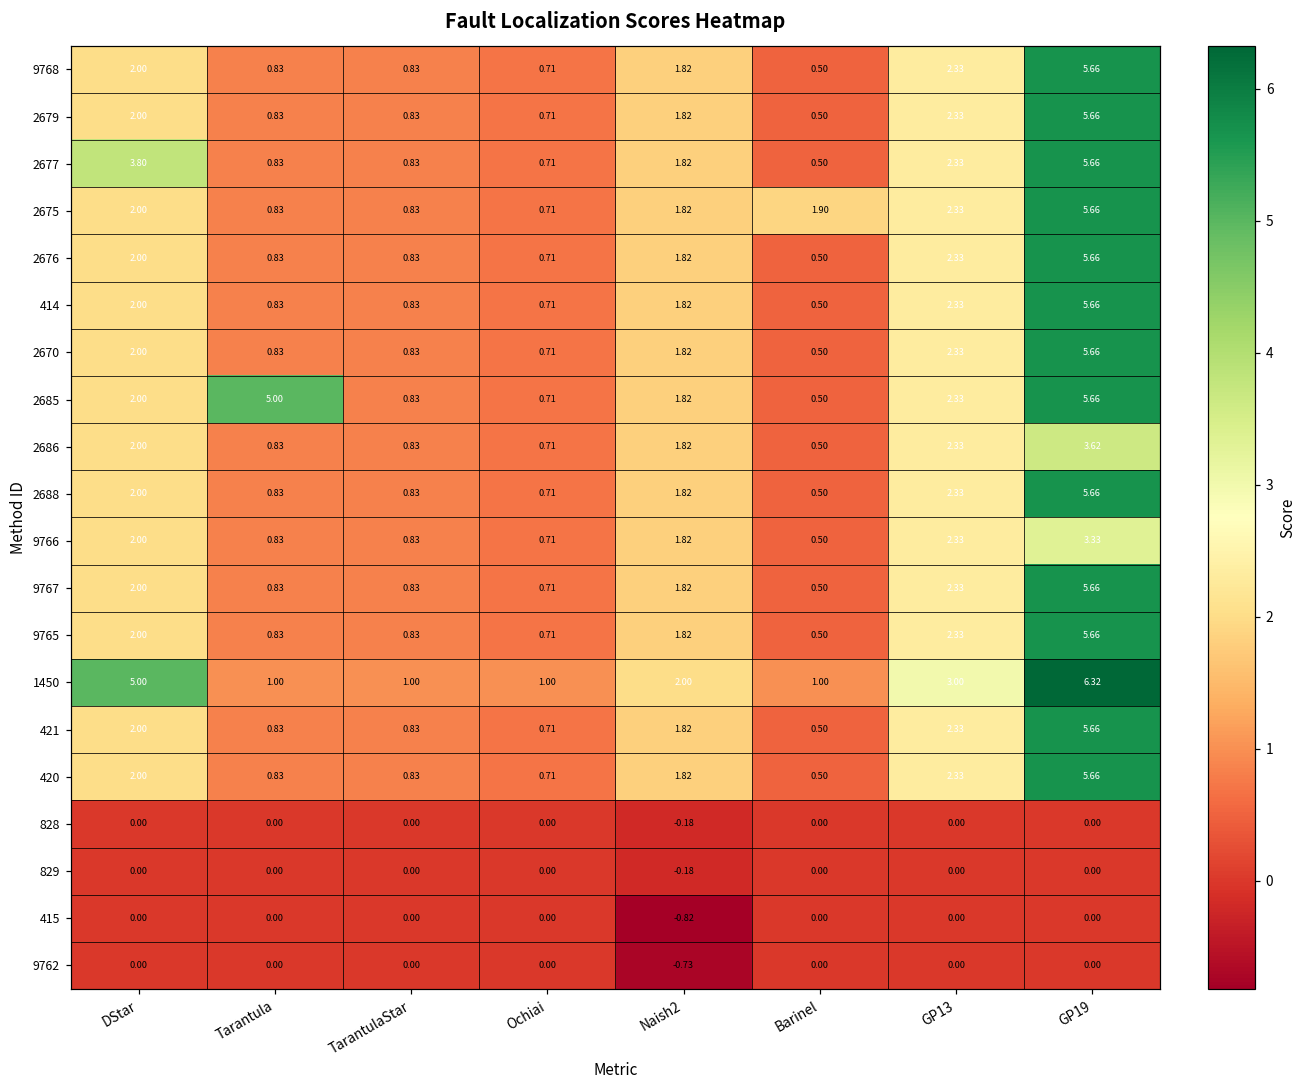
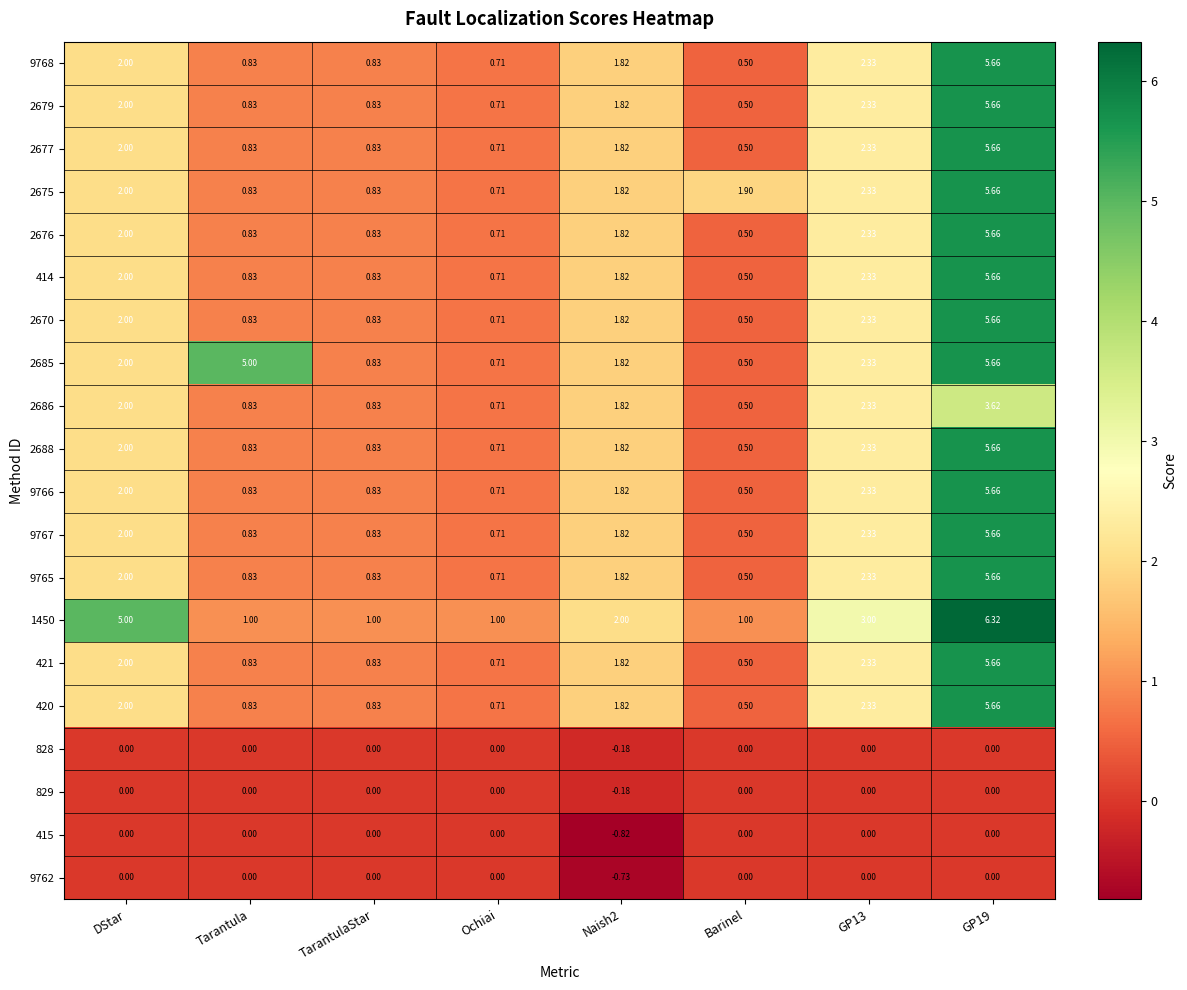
2677, DStar: 3.80 -> 2.00
9766, GP19: 3.33 -> 5.66
